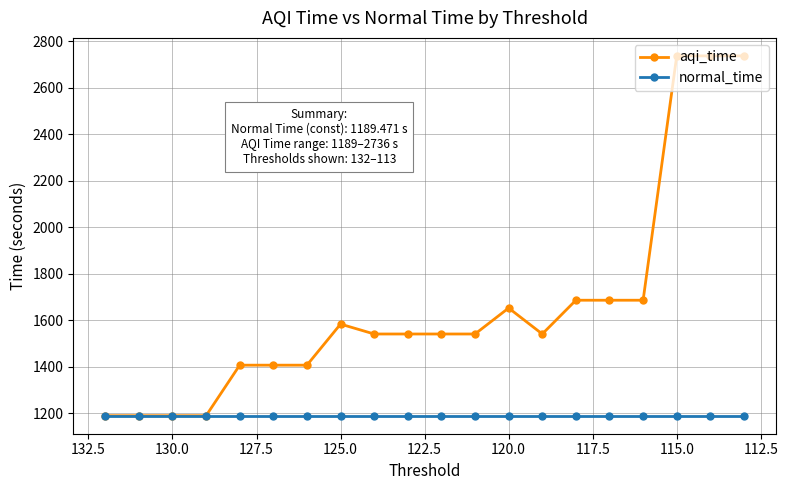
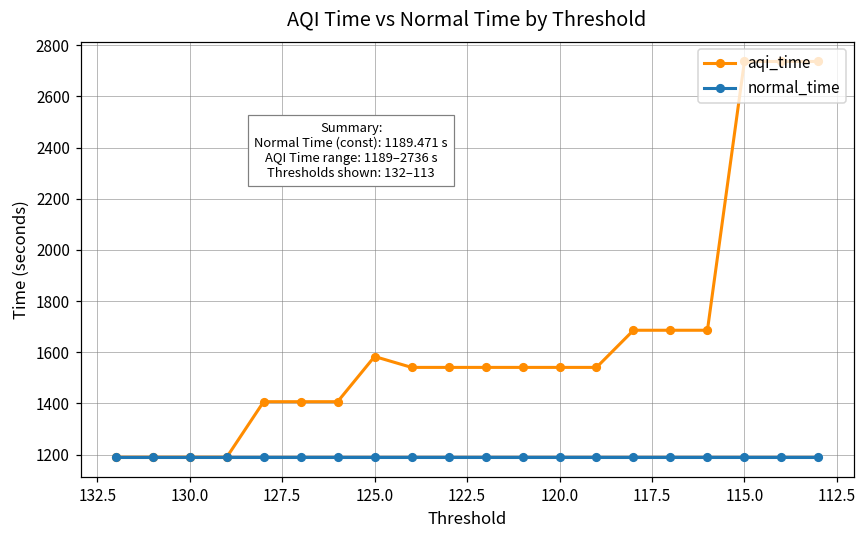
aqi_time, 120.0: 1650 -> 1540
